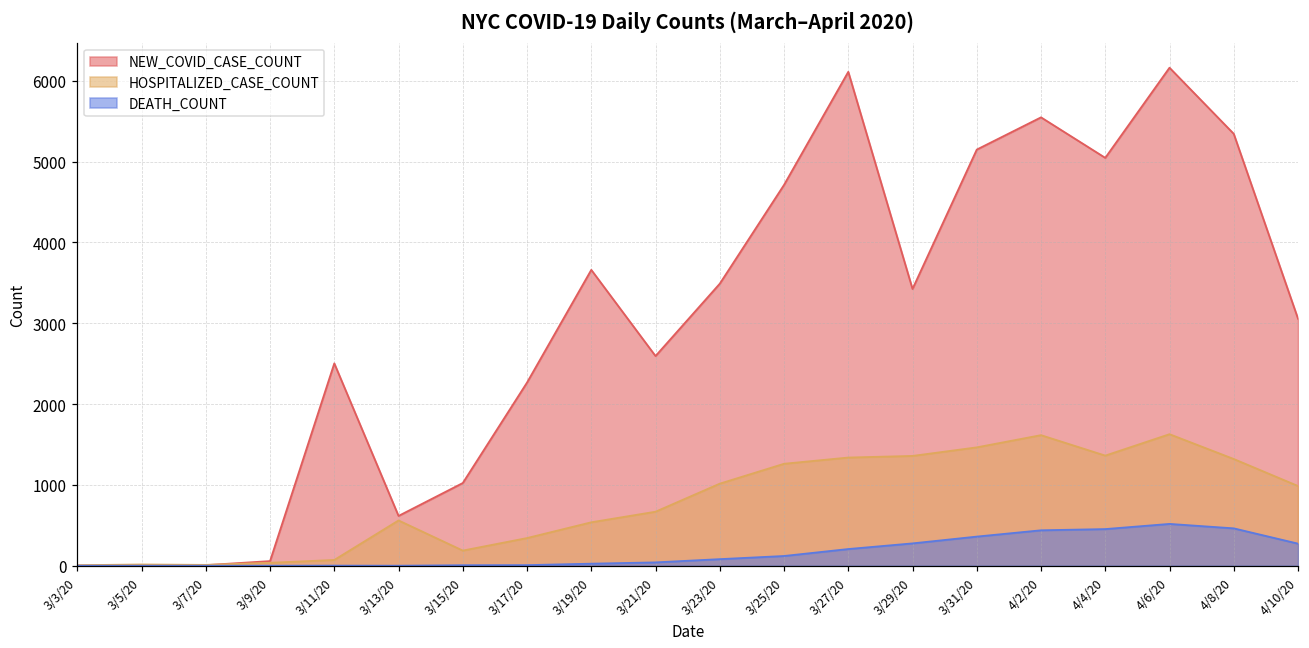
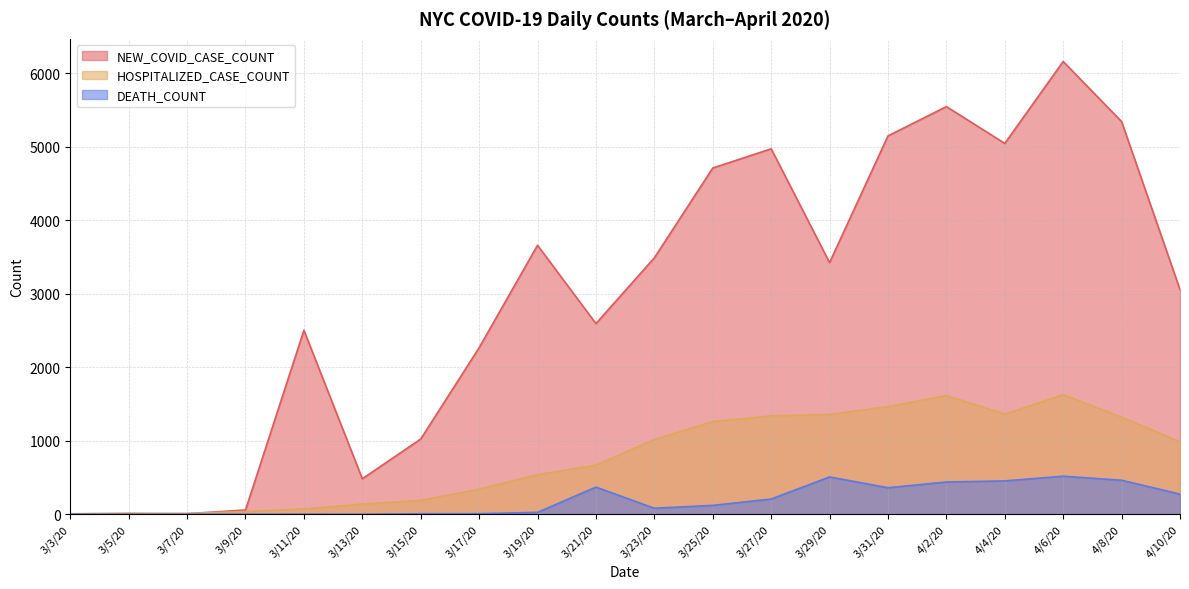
NEW_COVID_CASE_COUNT, 3/13/20: 600 -> 500
HOSPITALIZED_CASE_COUNT, 3/13/20: 600 -> 100
DEATH_COUNT, 3/21/20: 0 -> 400
NEW_COVID_CASE_COUNT, 3/27/20: 6100 -> 5000
DEATH_COUNT, 3/29/20: 300 -> 500
